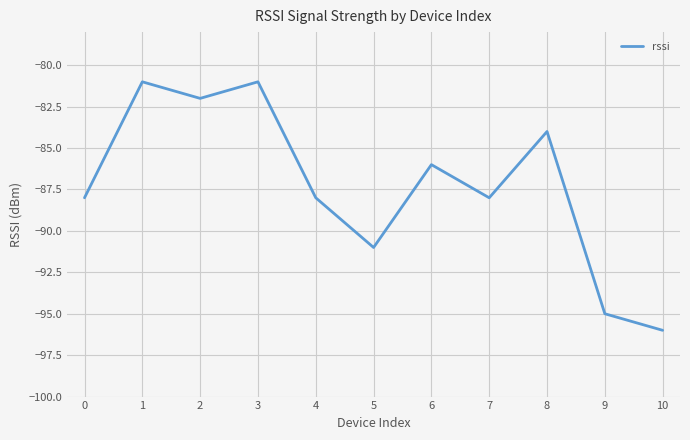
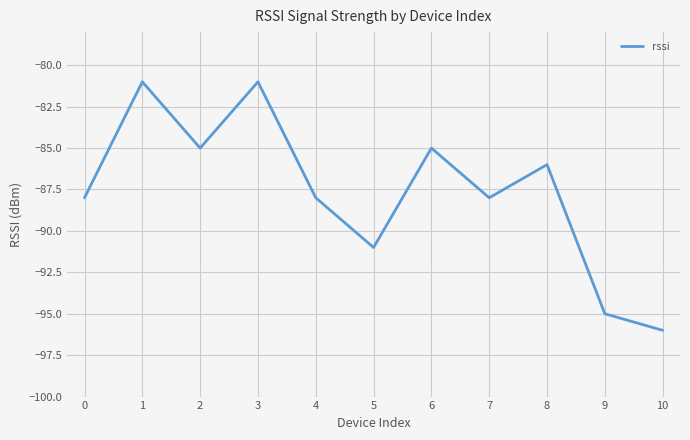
2: -82 -> -85
6: -86 -> -85
8: -84 -> -86
